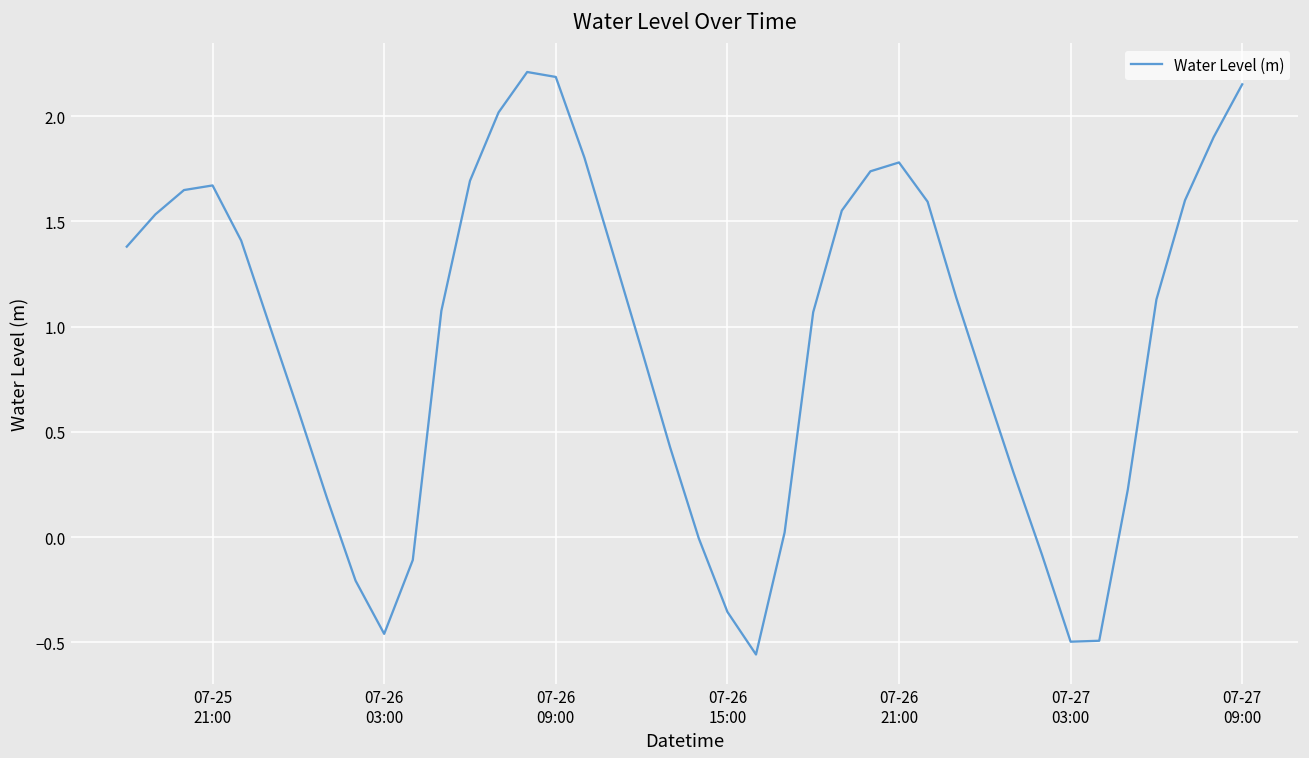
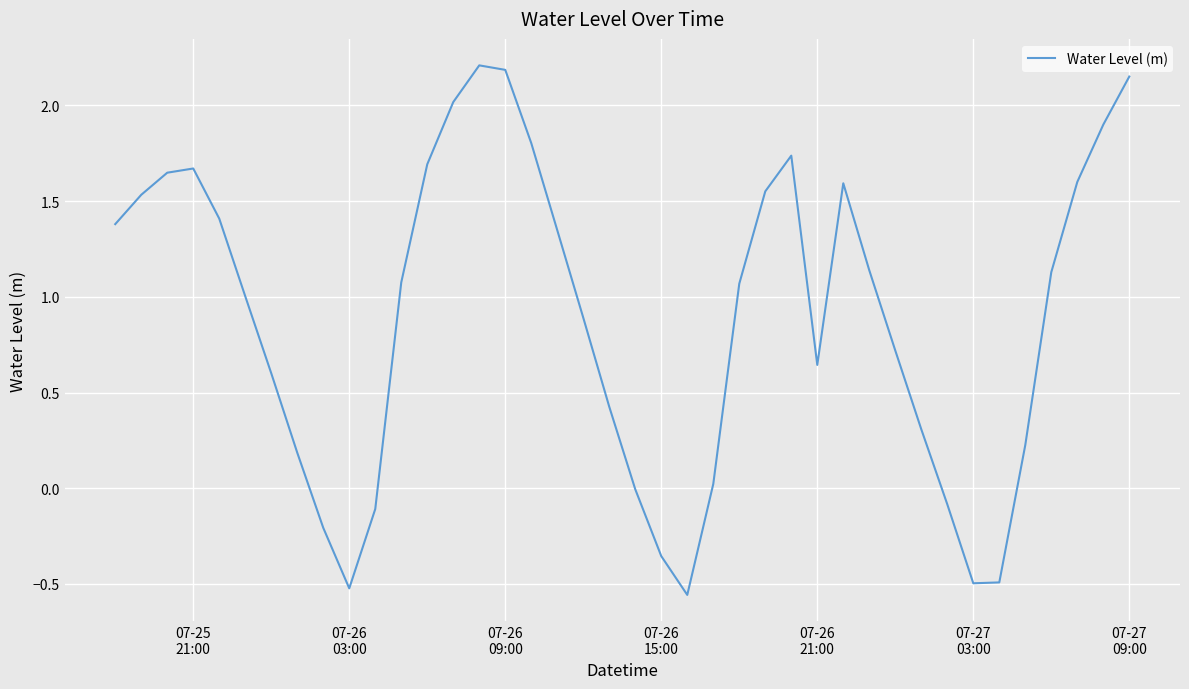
07-26 03:00: -0.46 -> -0.52
07-26 21:00: 1.78 -> 0.64
